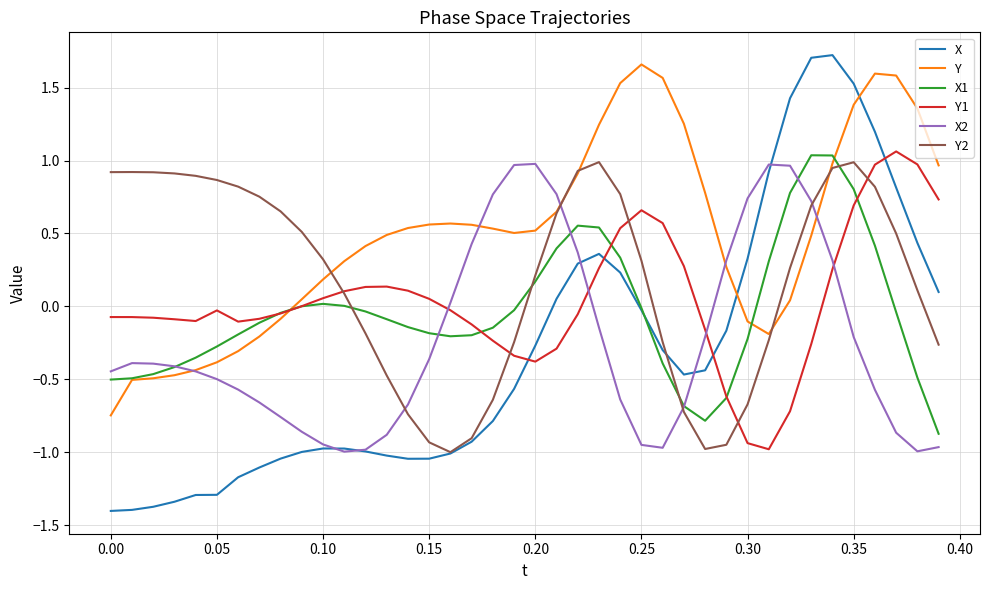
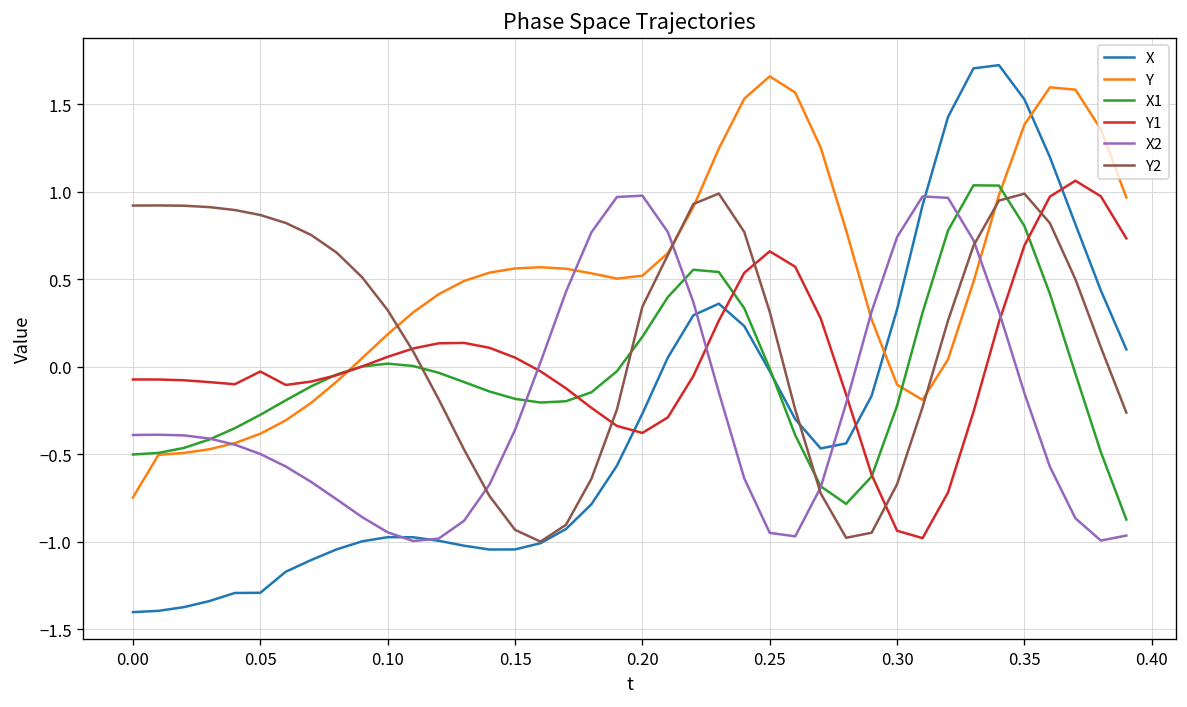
X2, 0.00: -0.45 -> -0.39
Y2, 0.20: 0.21 -> 0.34
X2, 0.35: -0.21 -> -0.15
